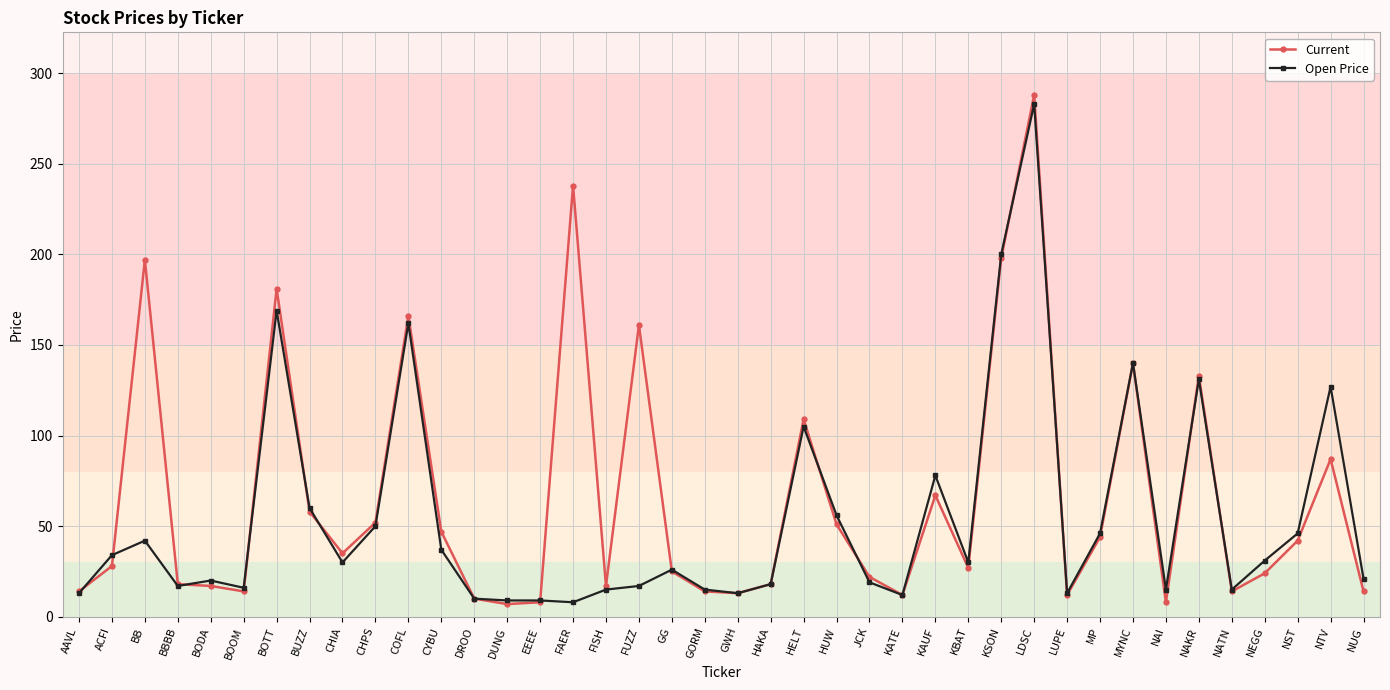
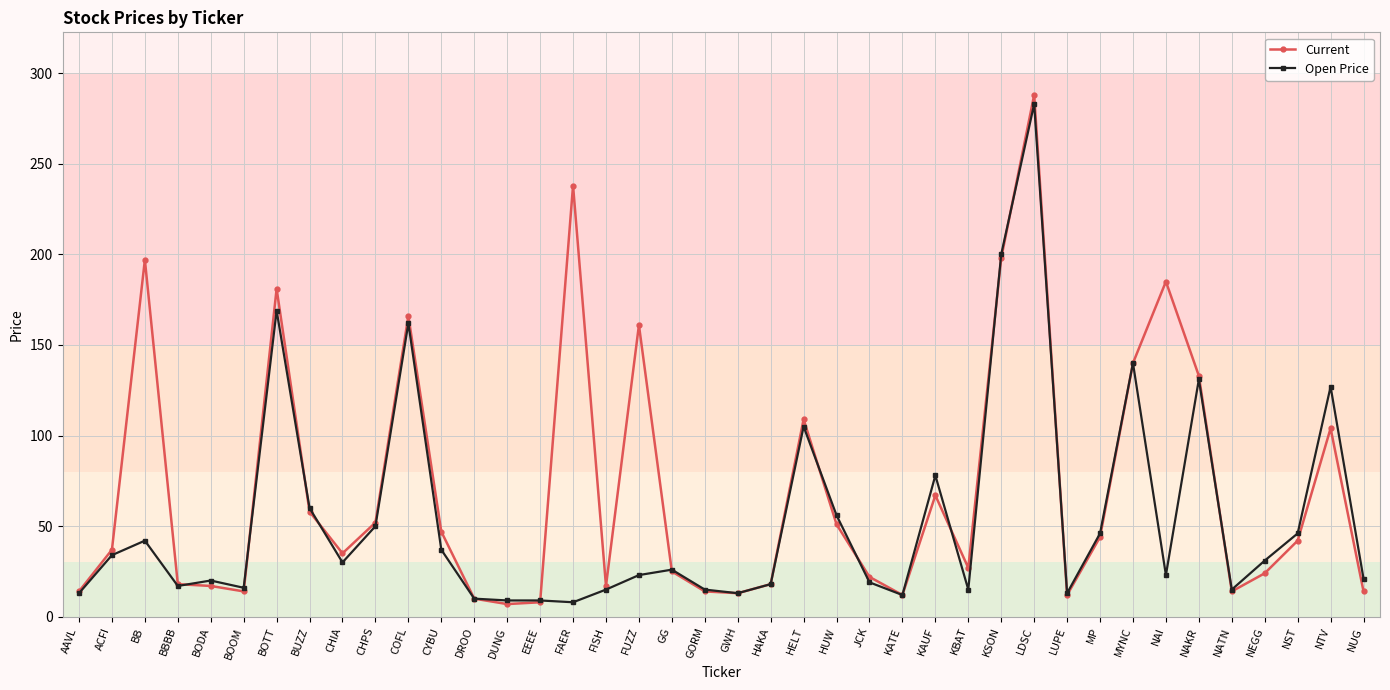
Current, ACFI: 28 -> 37
Open Price, FUZZ: 17 -> 23
Open Price, KBAT: 30 -> 15
Current, NAI: 8 -> 185
Open Price, NAI: 15 -> 23
Current, NTV: 87 -> 104
